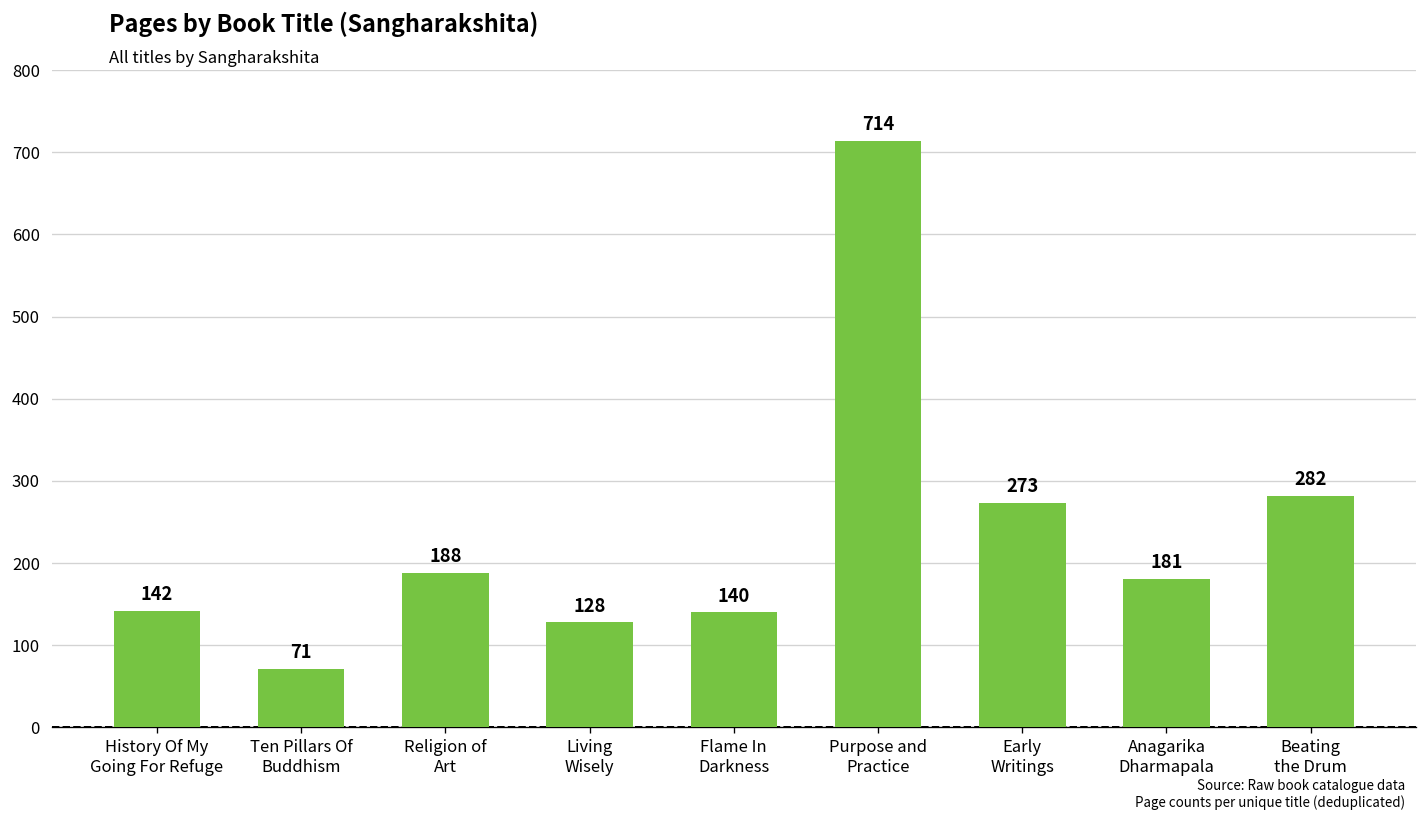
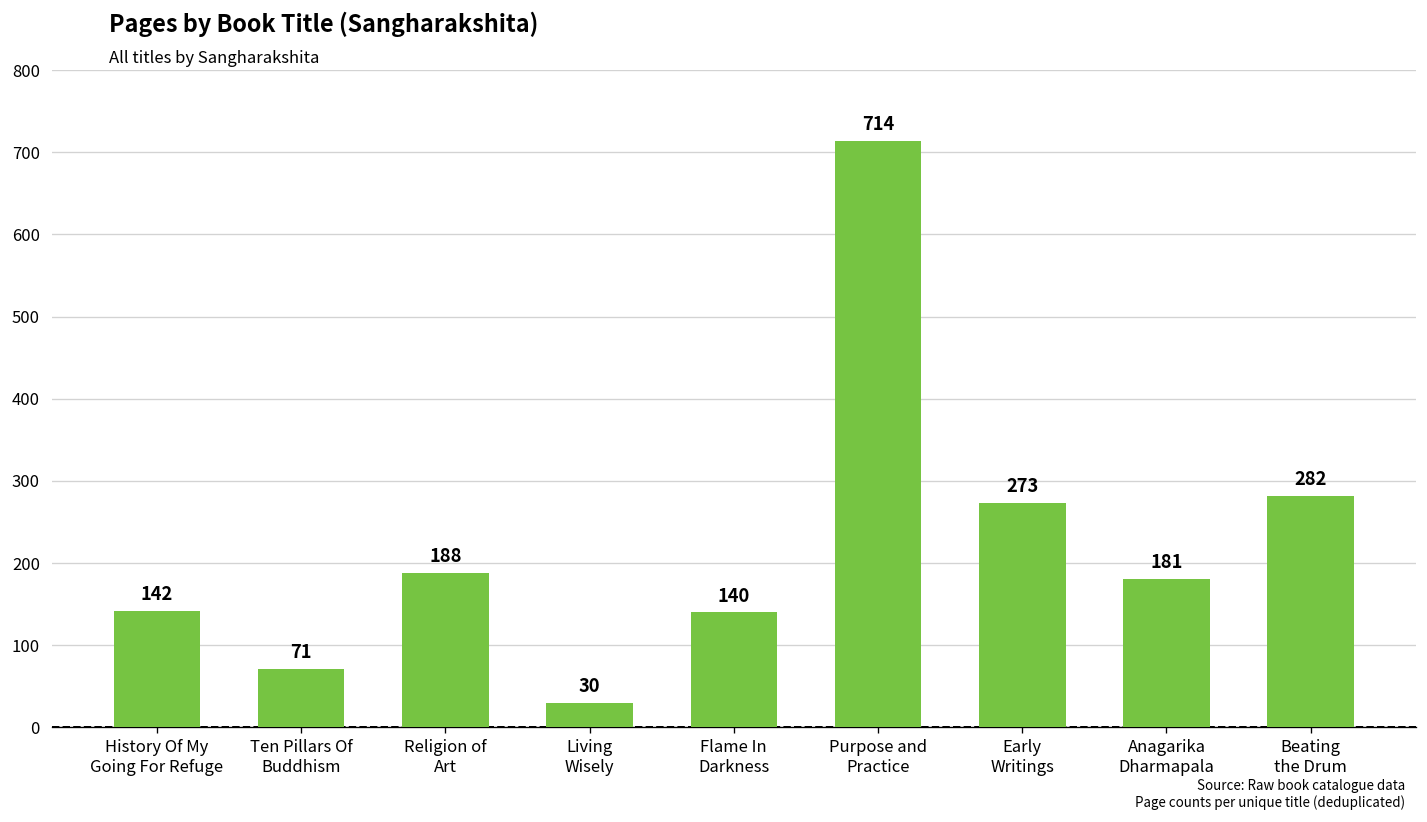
Living Wisely: 128 -> 30
